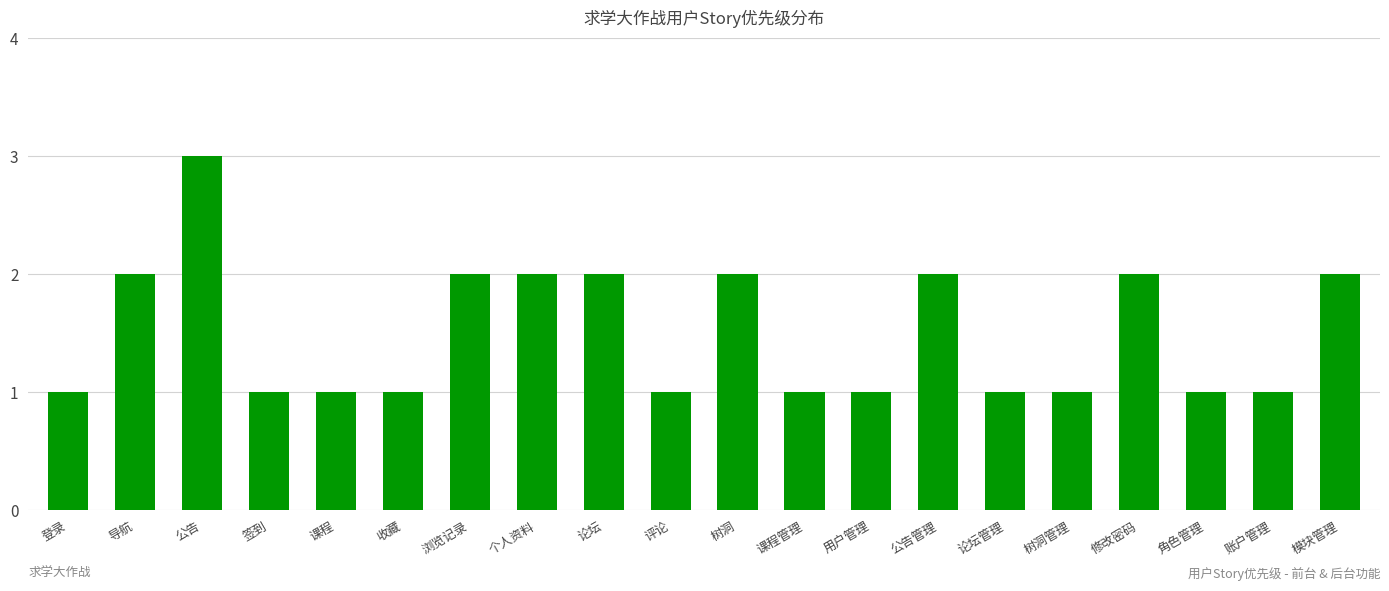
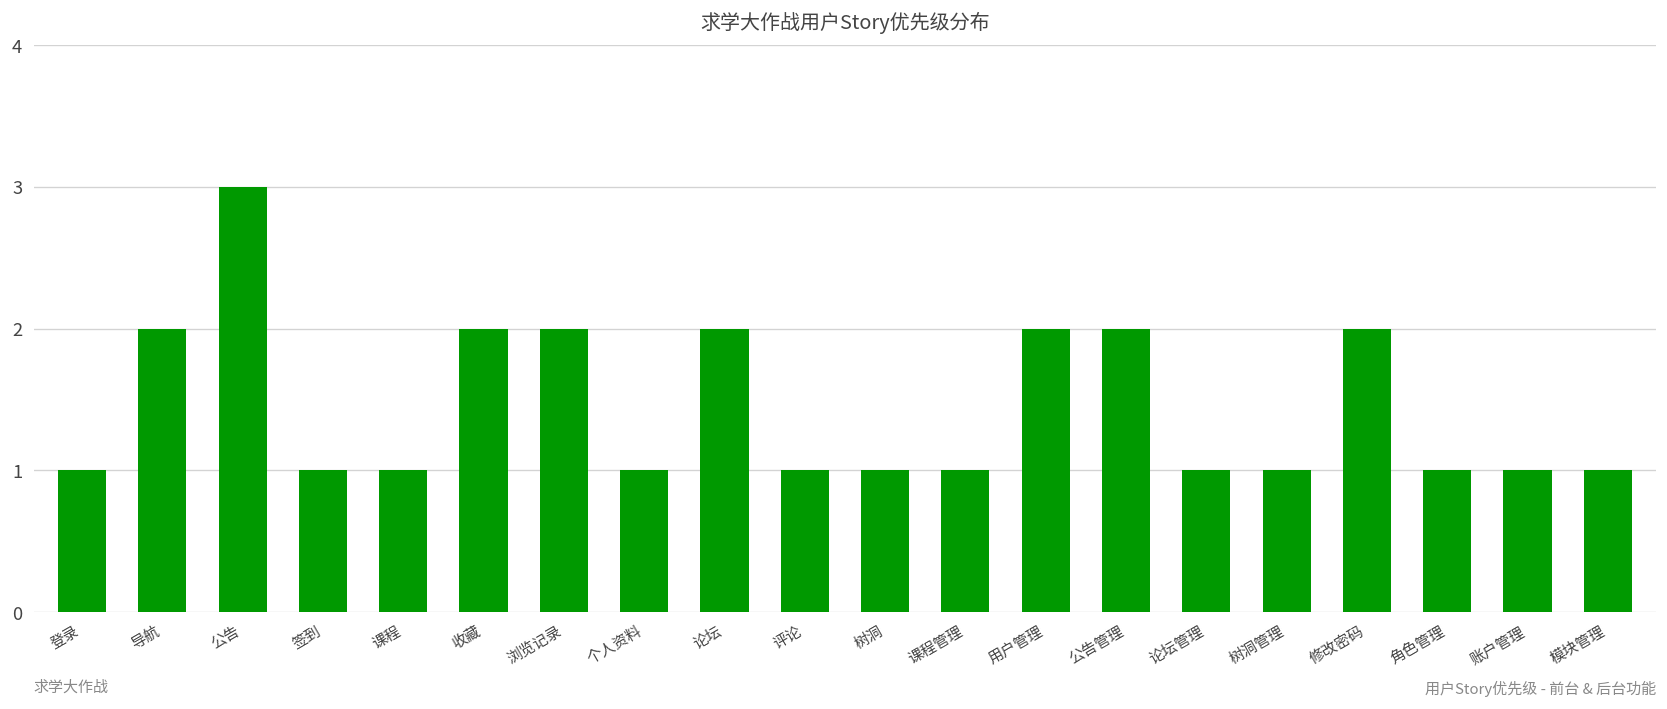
收藏: 1 -> 2
个人资料: 2 -> 1
树洞: 2 -> 1
用户管理: 1 -> 2
模块管理: 2 -> 1
